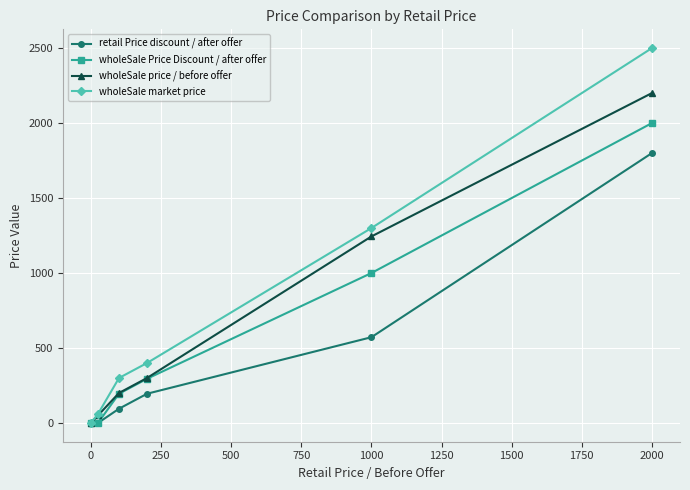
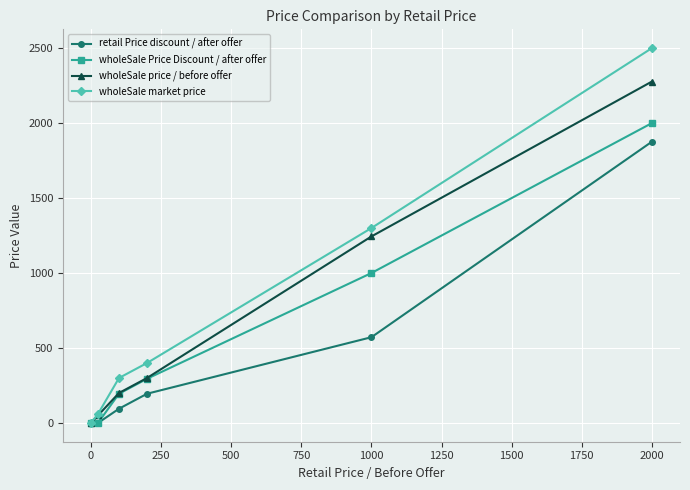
retail Price discount / after offer, 2000: 1800 -> 1880
wholeSale price / before offer, 2000: 2200 -> 2280
